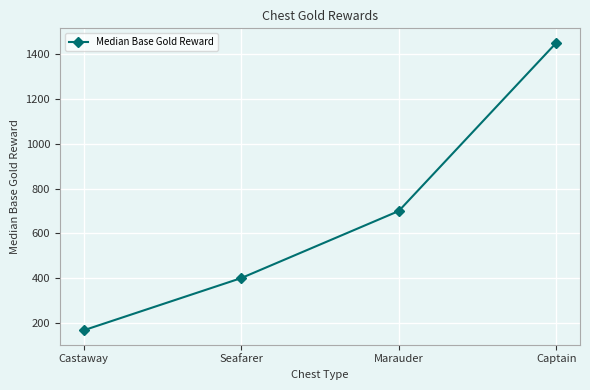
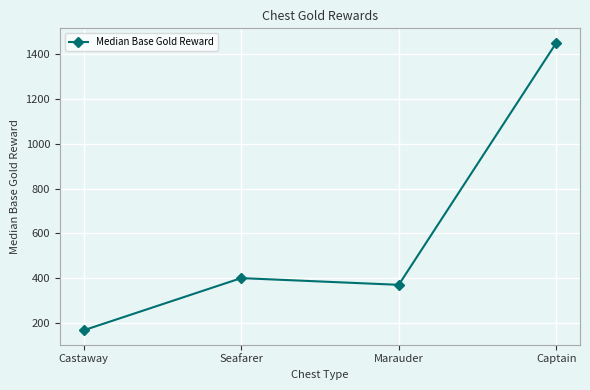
Marauder: 700 -> 370
